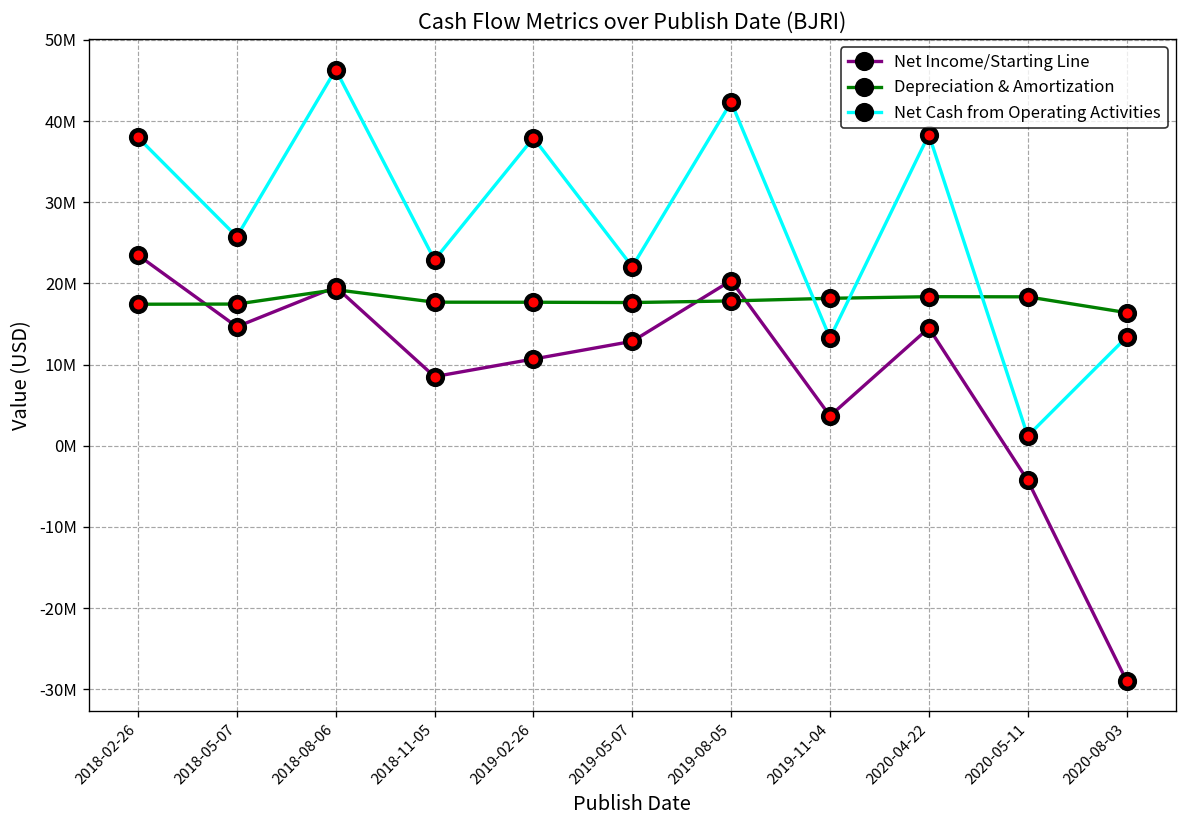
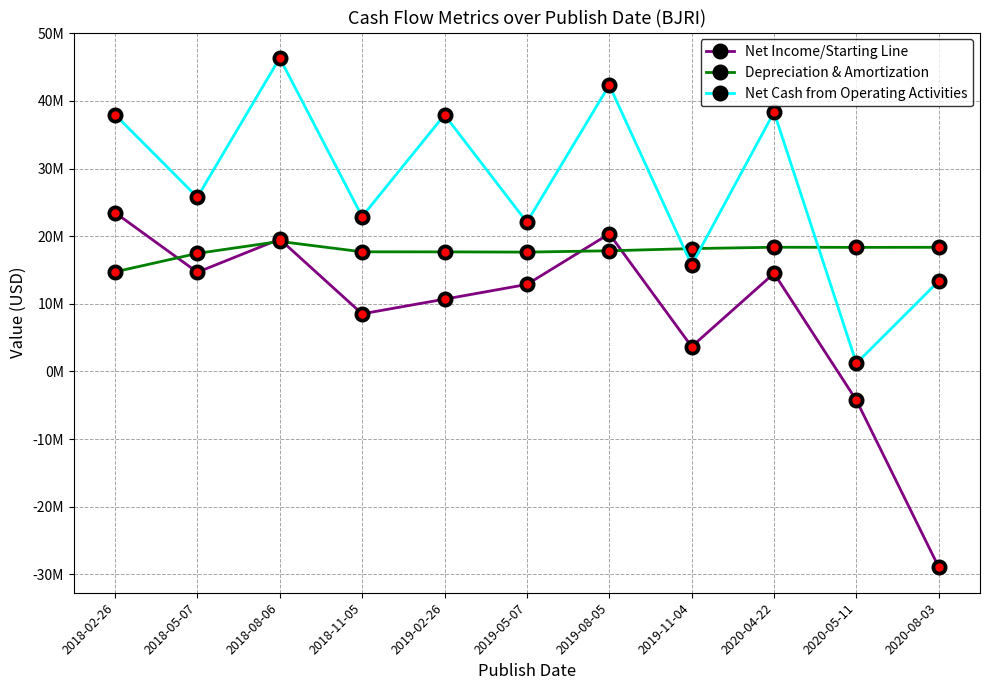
Depreciation & Amortization, 2018-02-26: 17000000 -> 15000000
Net Cash from Operating Activities, 2019-11-04: 13000000 -> 16000000
Depreciation & Amortization, 2020-08-03: 16000000 -> 18000000
